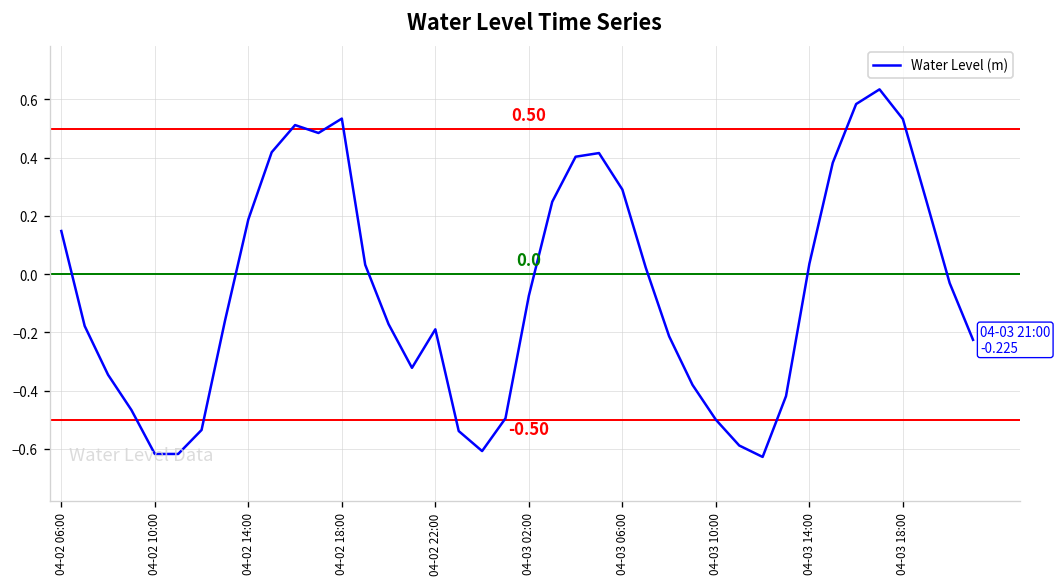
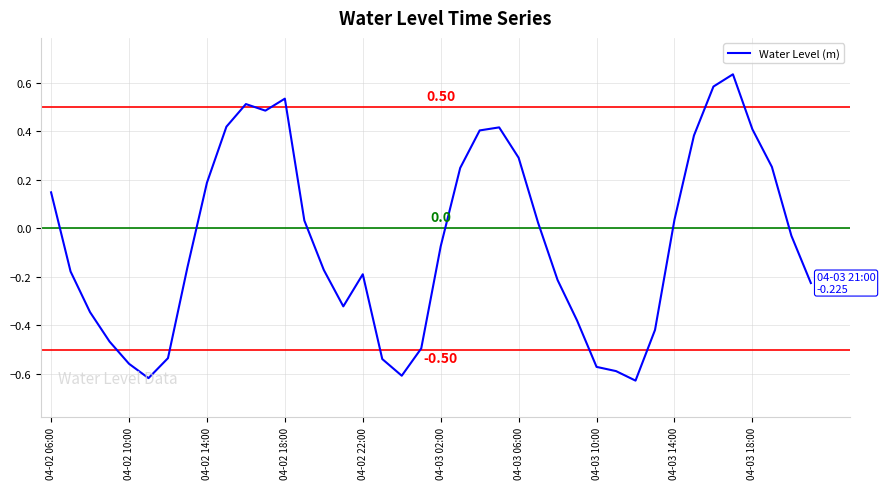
04-02 10:00: -0.62 -> -0.56
04-03 10:00: -0.50 -> -0.57
04-03 18:00: 0.53 -> 0.41
